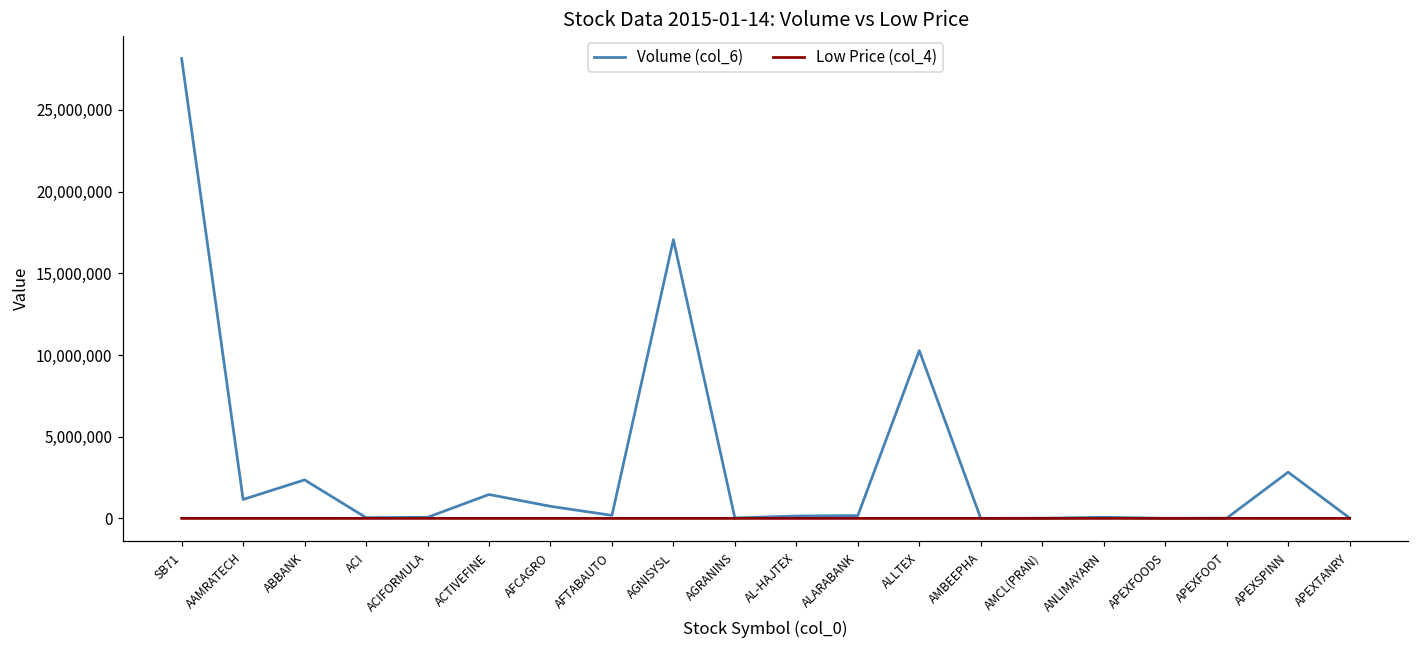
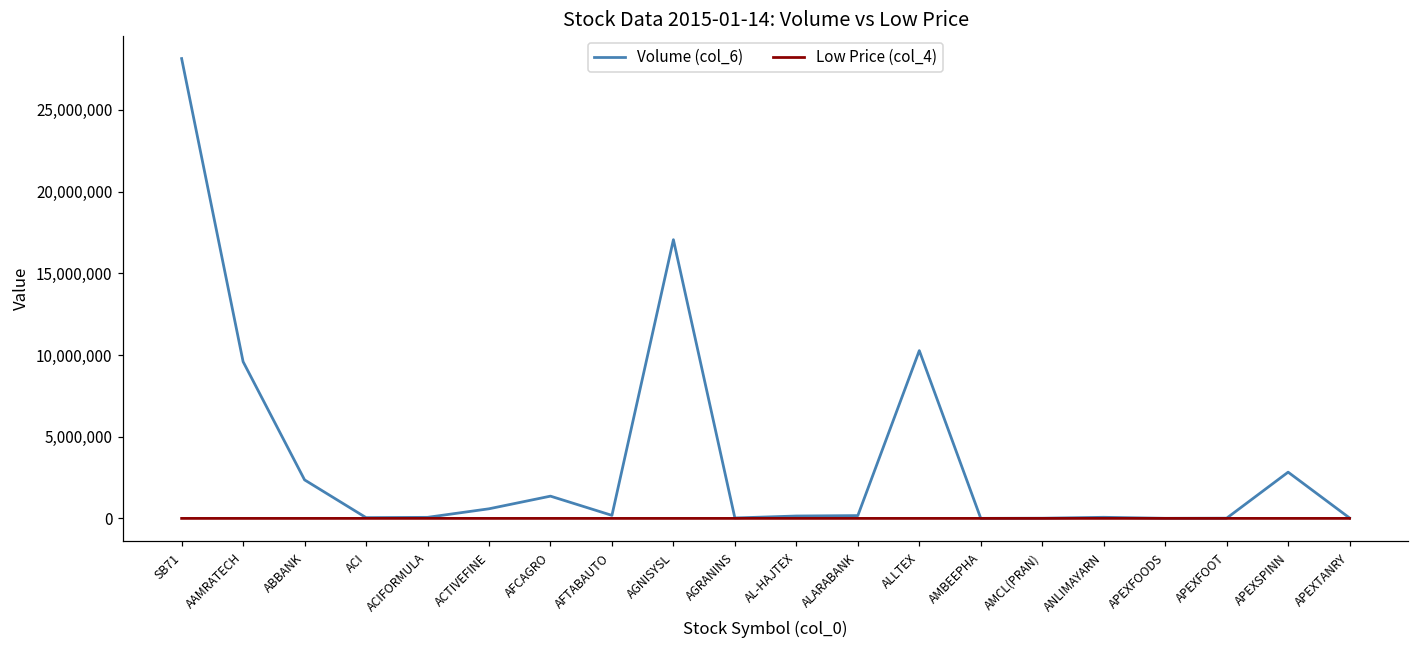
Volume (col_6), AAMRATECH: 1,200,000 -> 9,600,000
Volume (col_6), ACTIVEFINE: 1,500,000 -> 600,000
Volume (col_6), AFCAGRO: 700,000 -> 1,400,000
